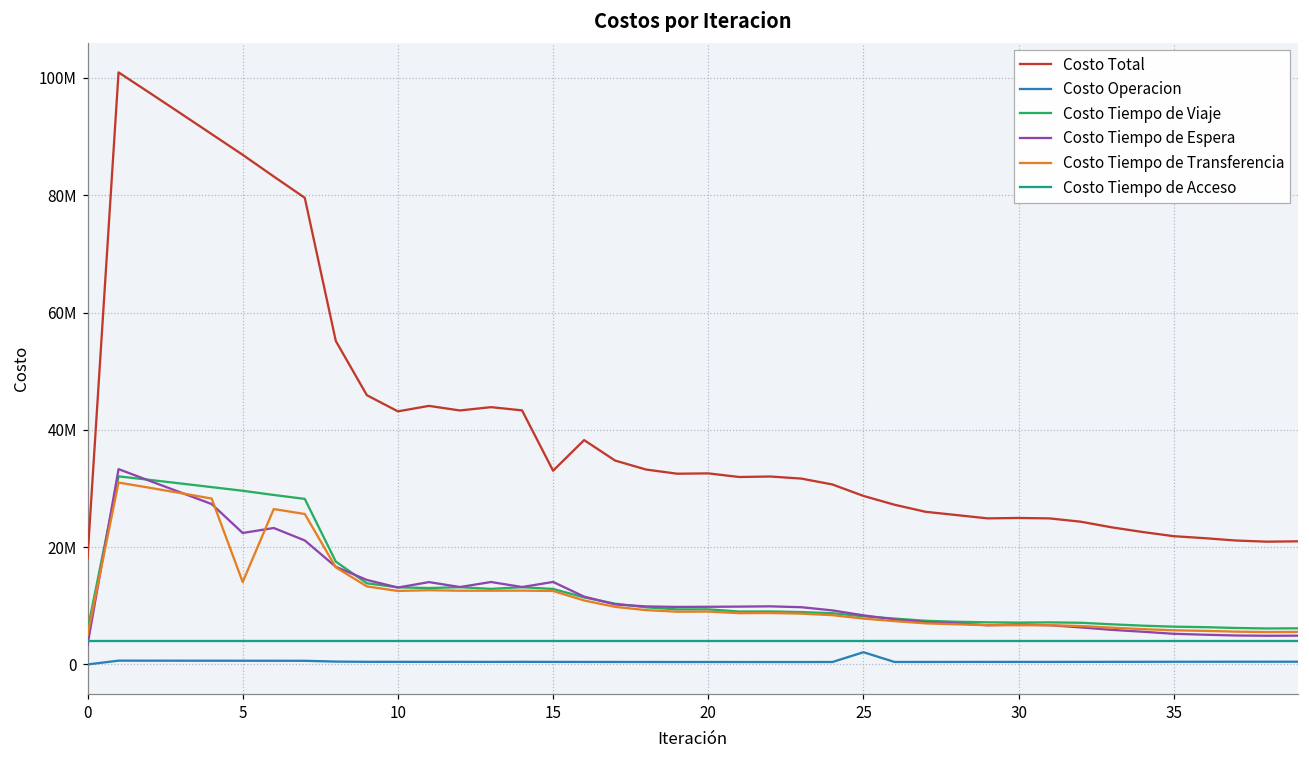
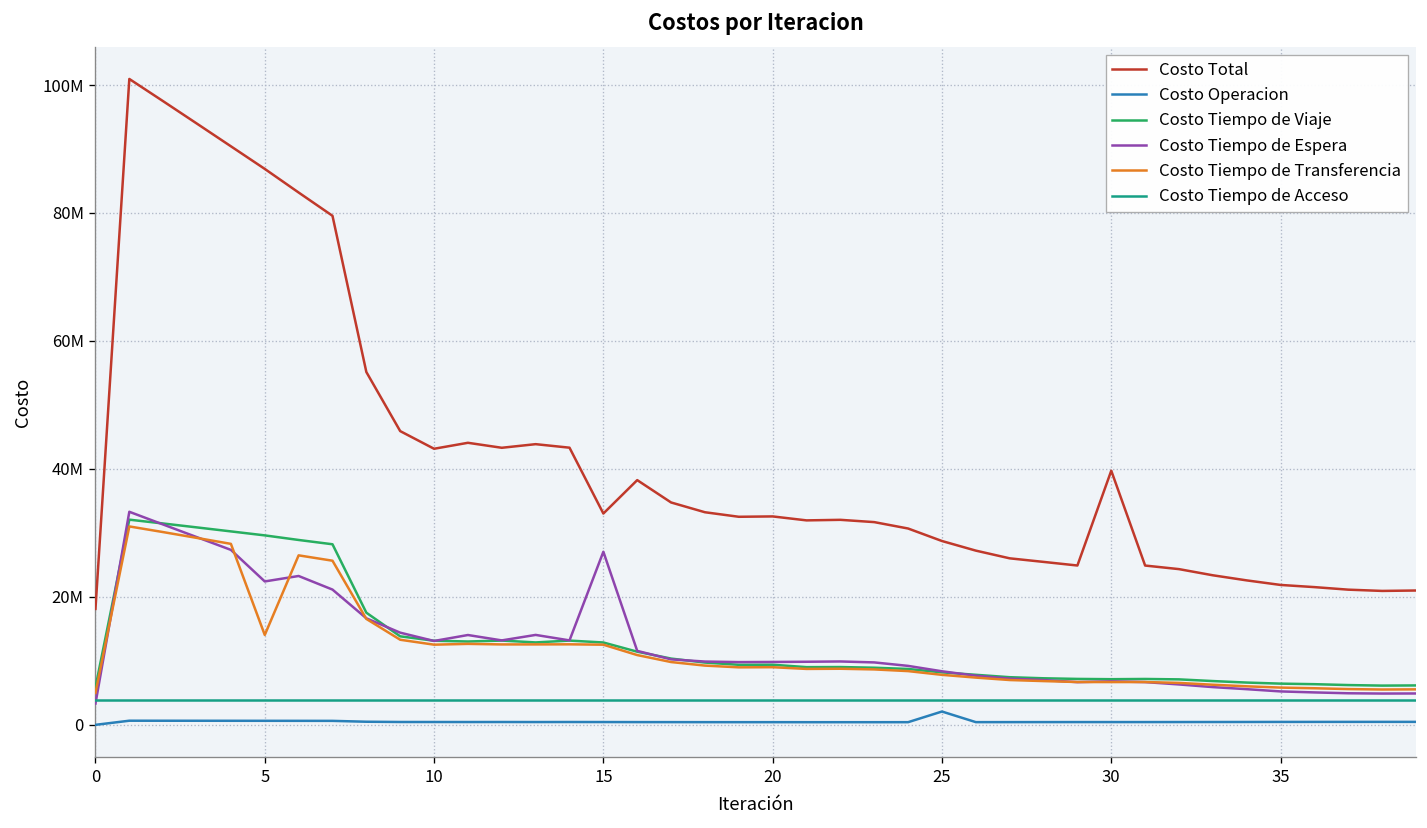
Costo Tiempo de Espera, 15: 14000000 -> 27000000
Costo Total, 30: 25000000 -> 40000000
